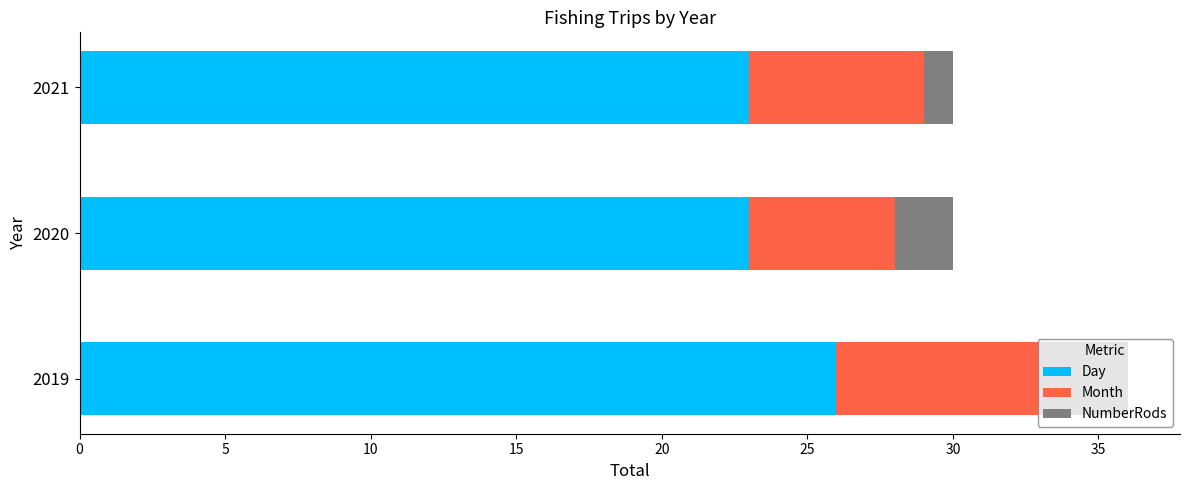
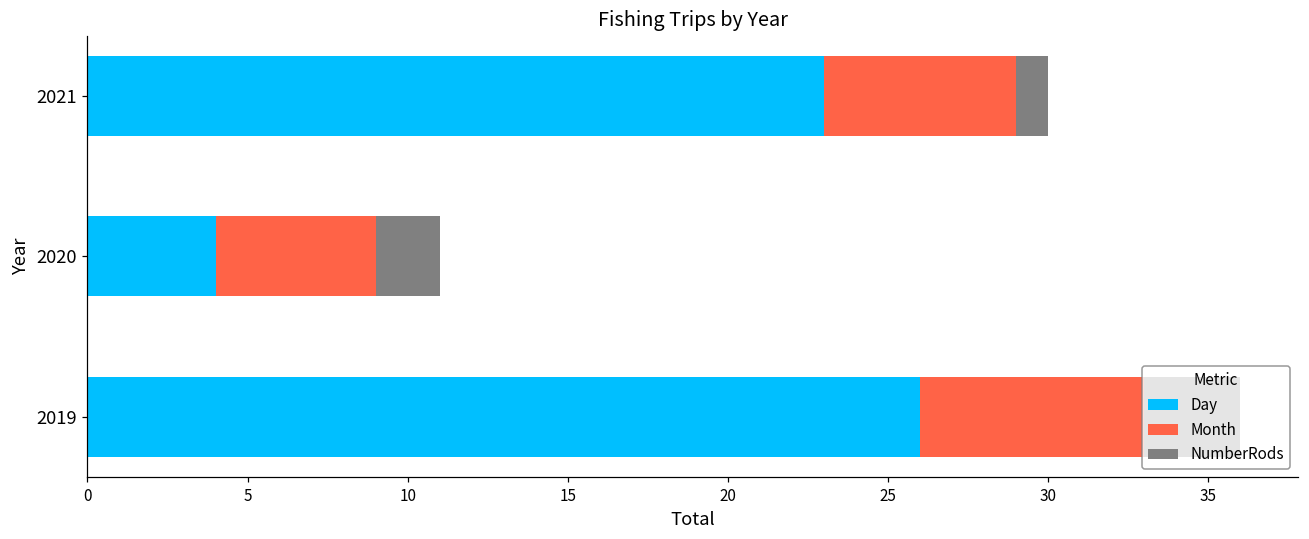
Day, 2020: 23 -> 4
